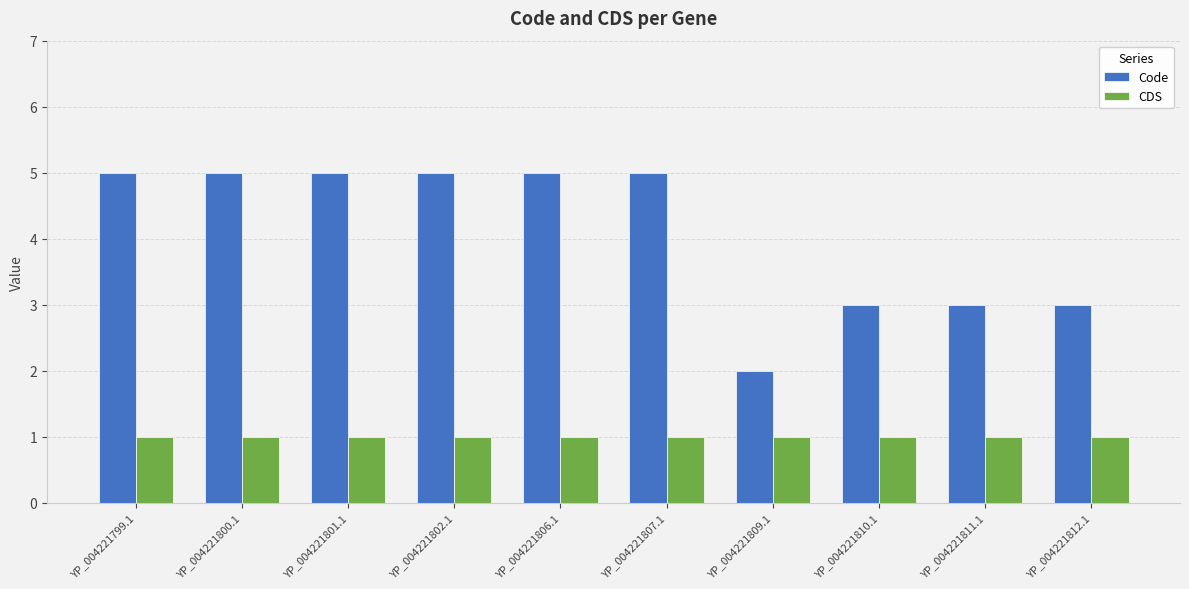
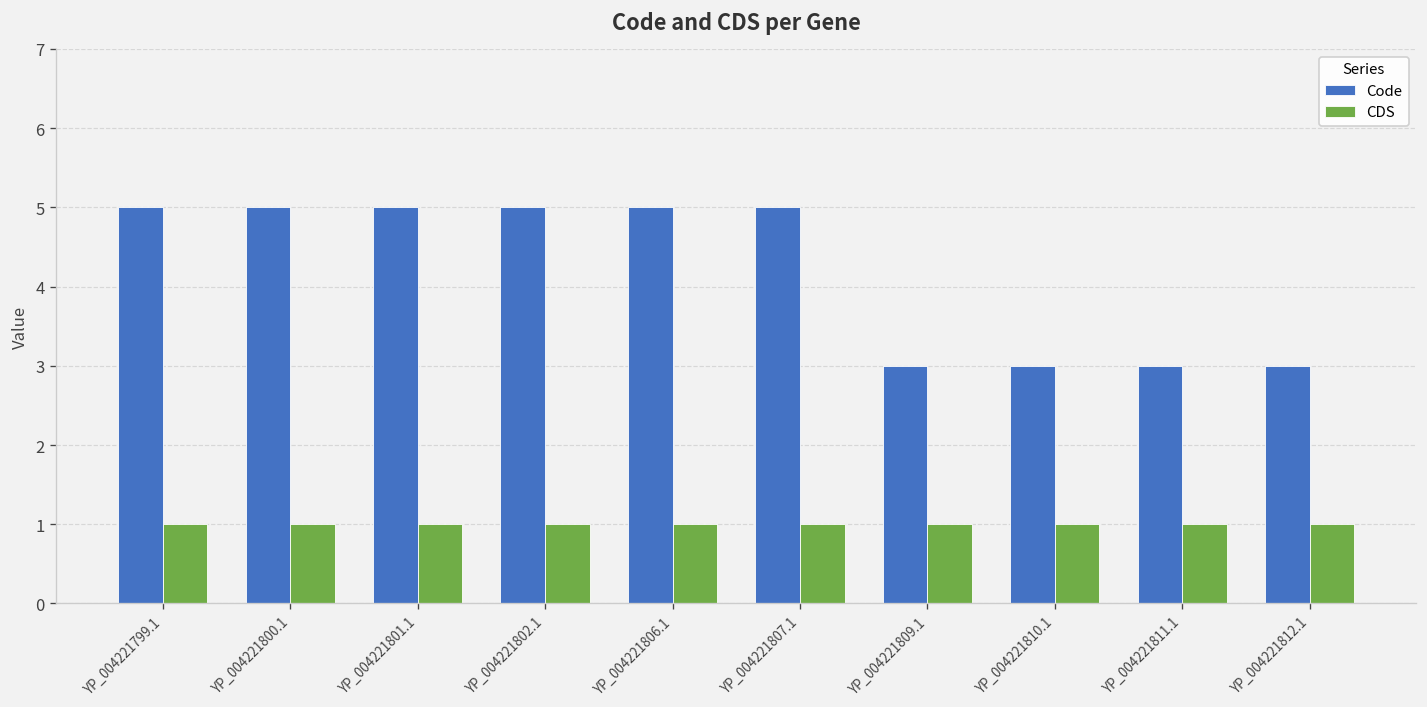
Code, YP_004221809.1: 2 -> 3
